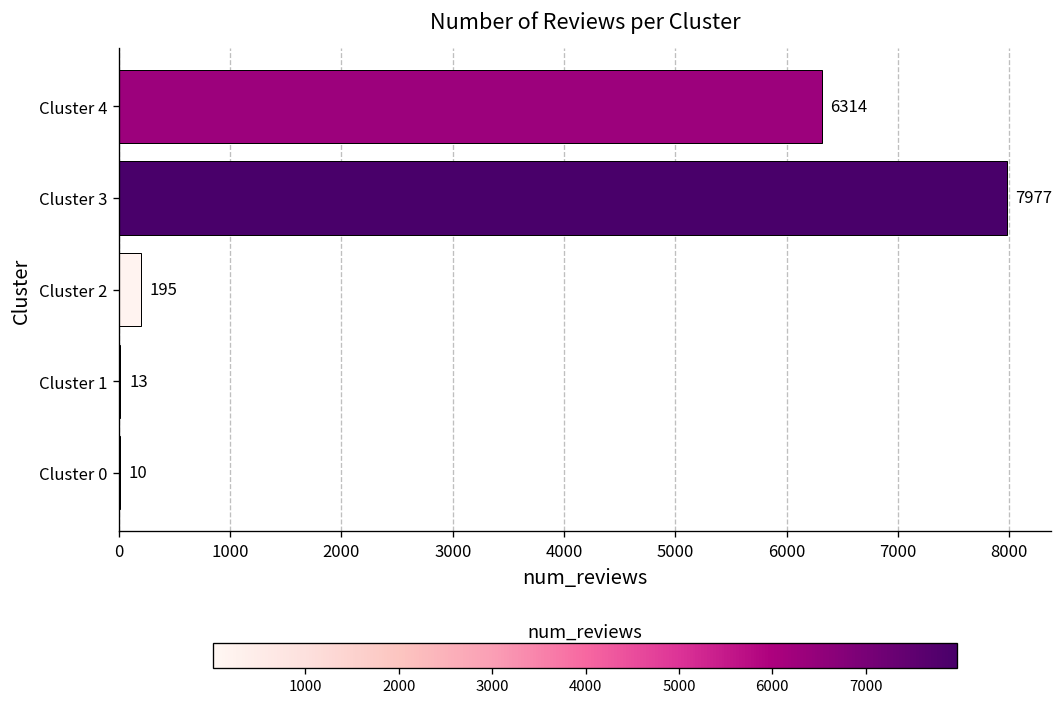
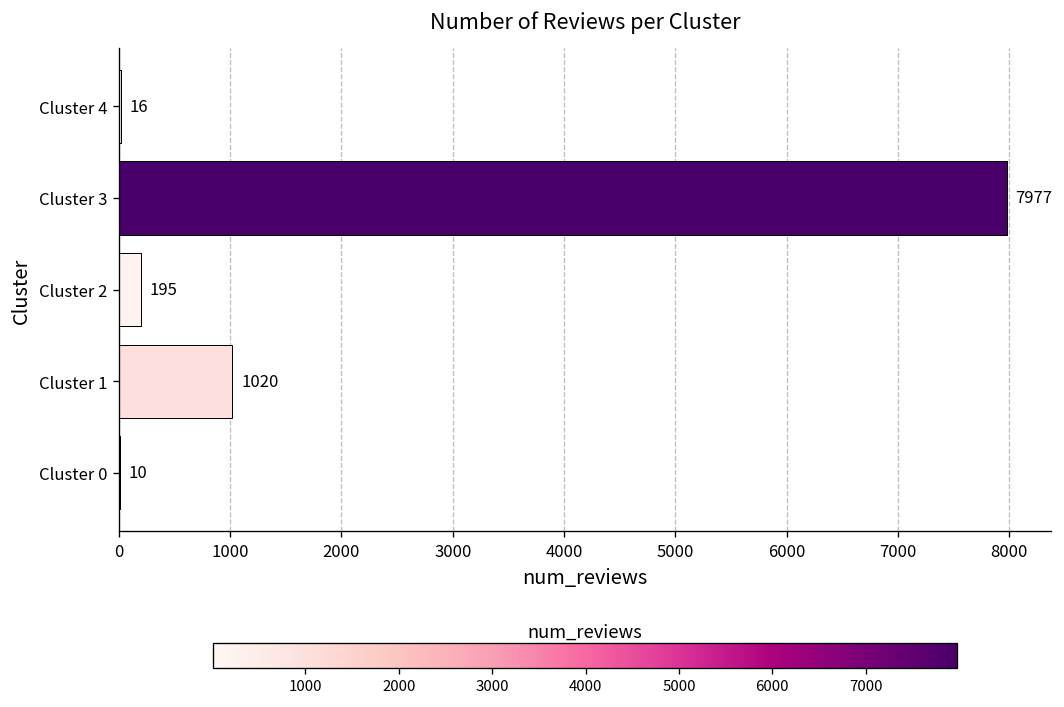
Cluster 4: 6314 -> 16
Cluster 1: 13 -> 1020
